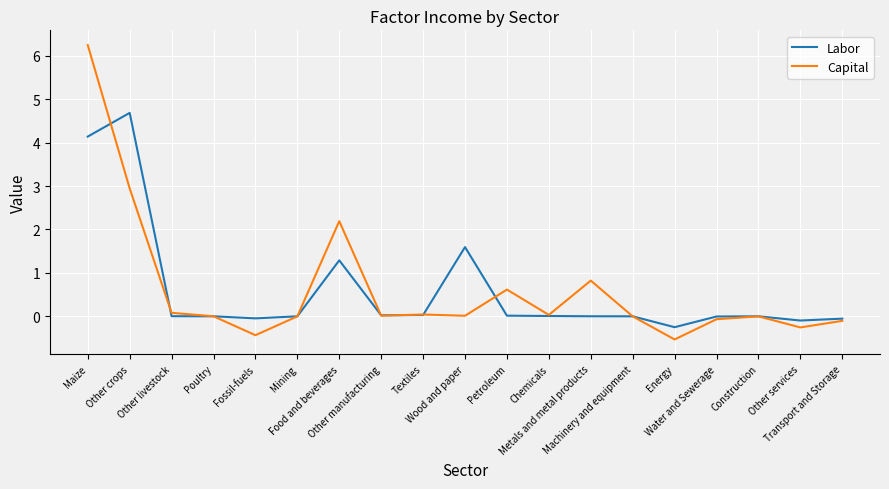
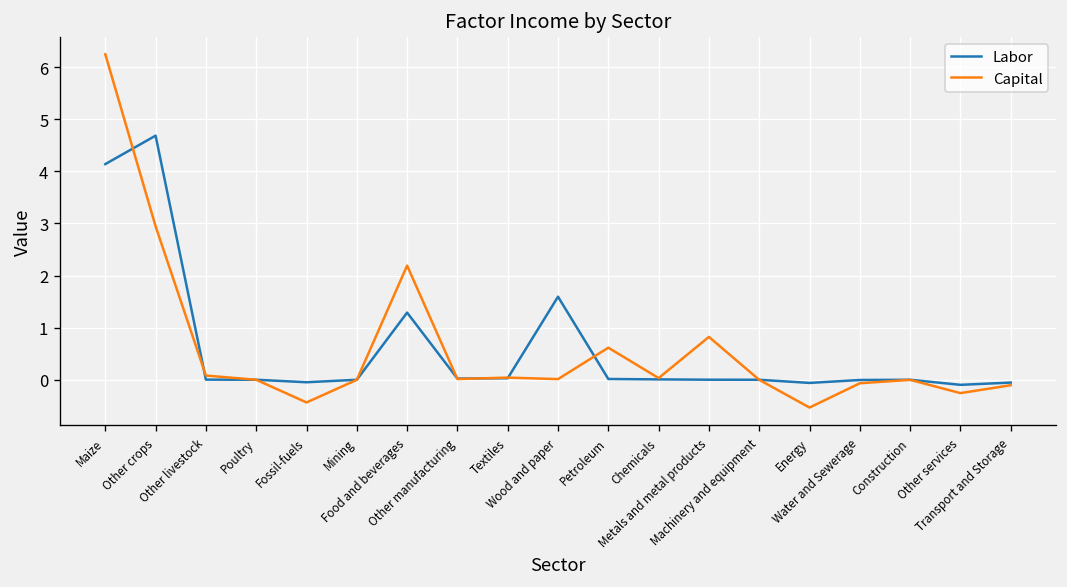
Labor, Energy: -0.3 -> -0.1
